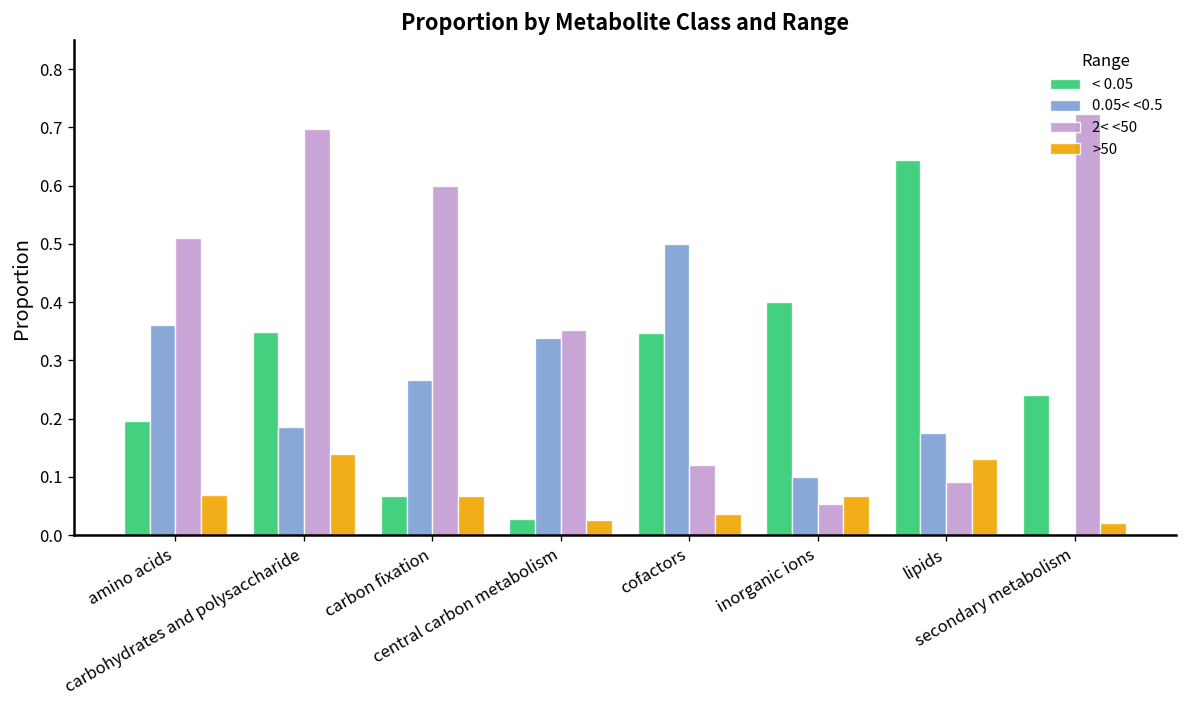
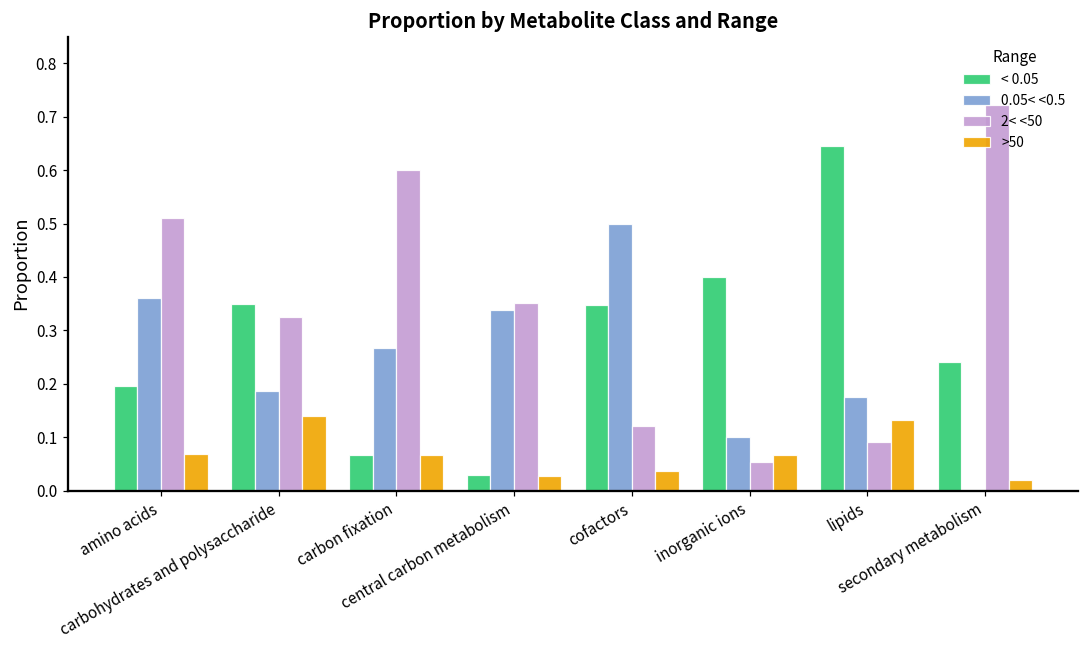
2< <50, carbohydrates and polysaccharide: 0.70 -> 0.33
